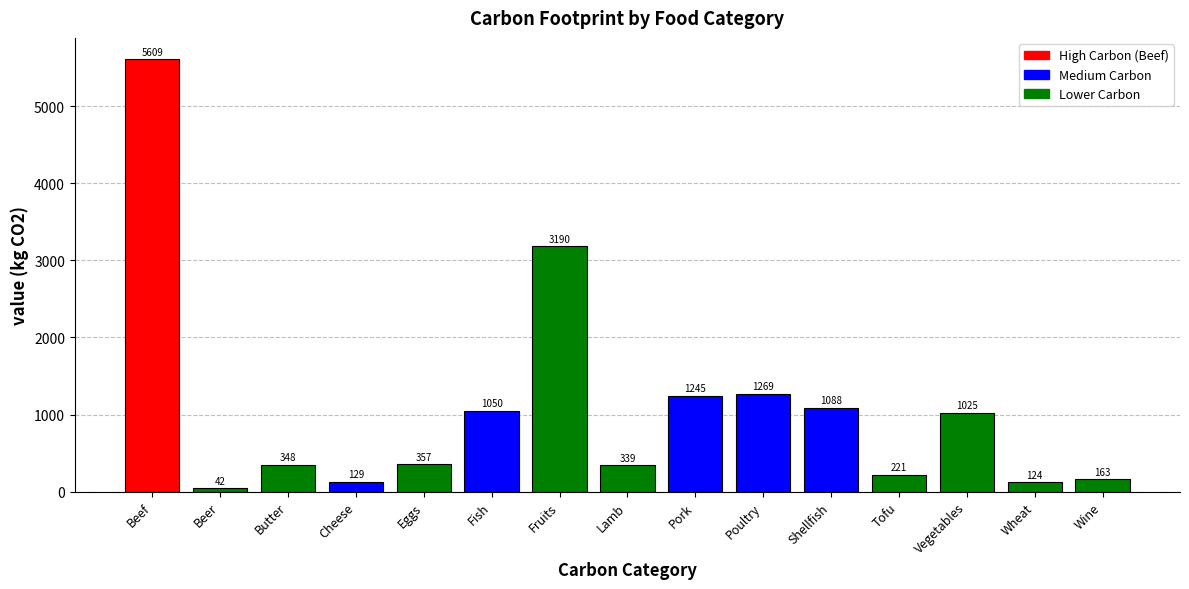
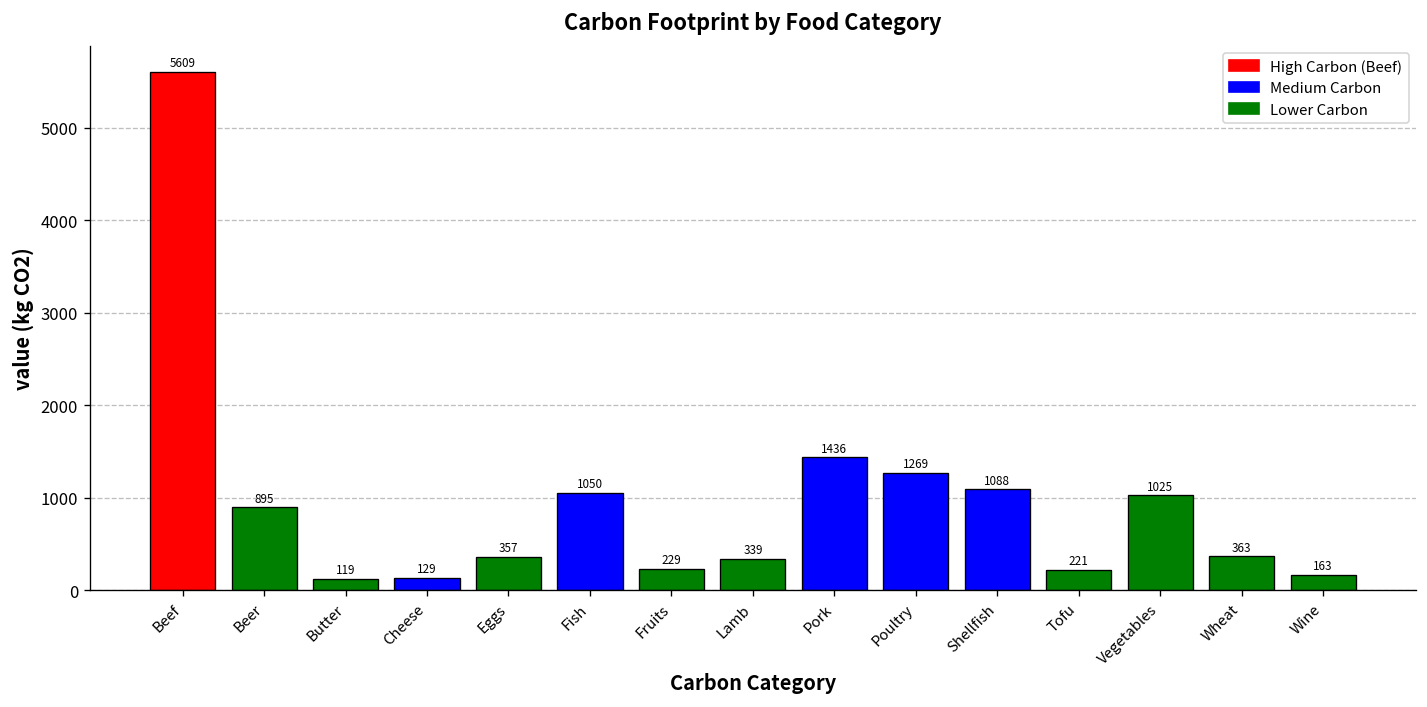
Beer: 42 -> 895
Butter: 348 -> 119
Fruits: 3190 -> 229
Pork: 1245 -> 1436
Wheat: 124 -> 363
